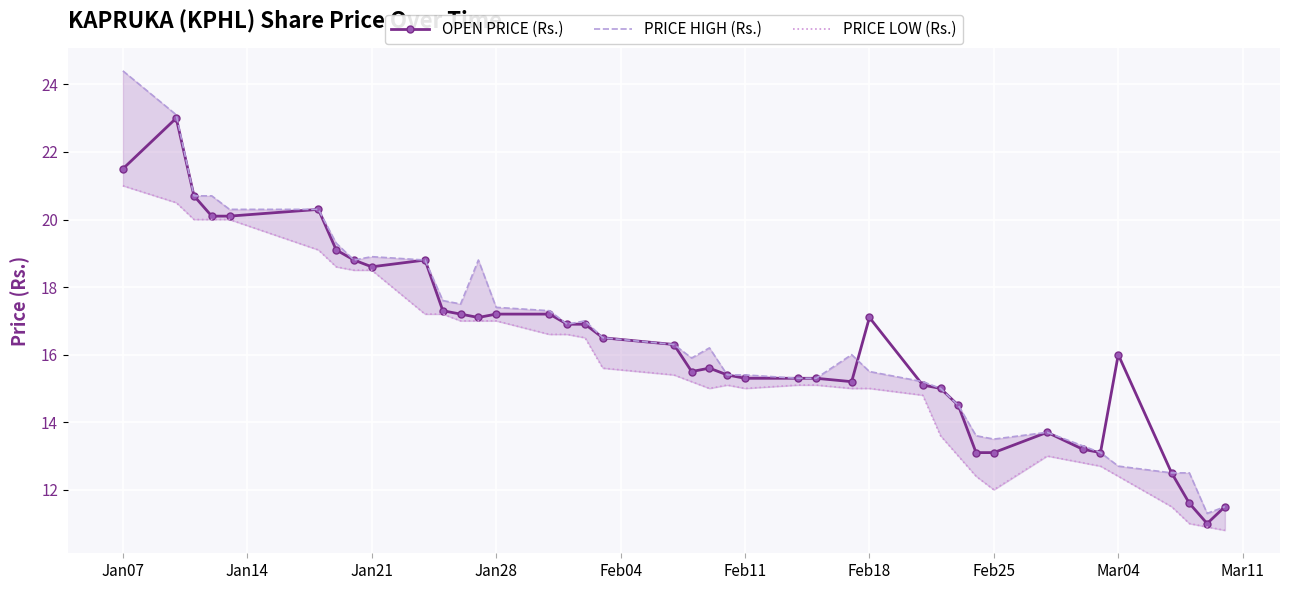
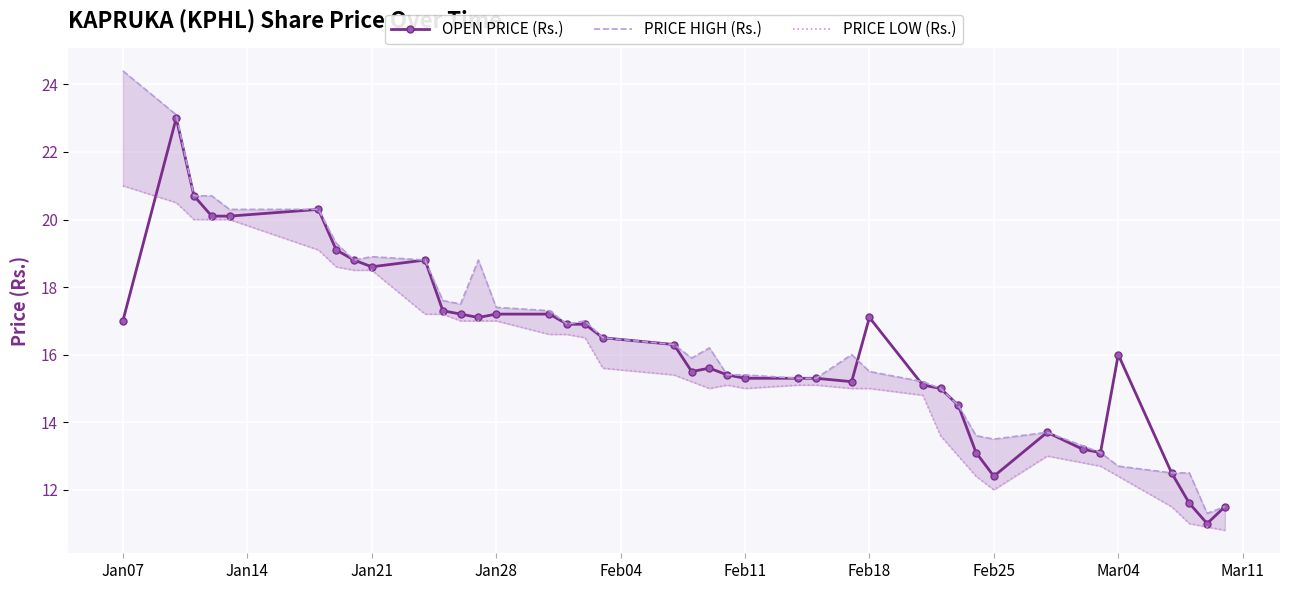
OPEN PRICE (Rs.), Jan07: 21.5 -> 17.0
OPEN PRICE (Rs.), Feb25: 13.1 -> 12.4
